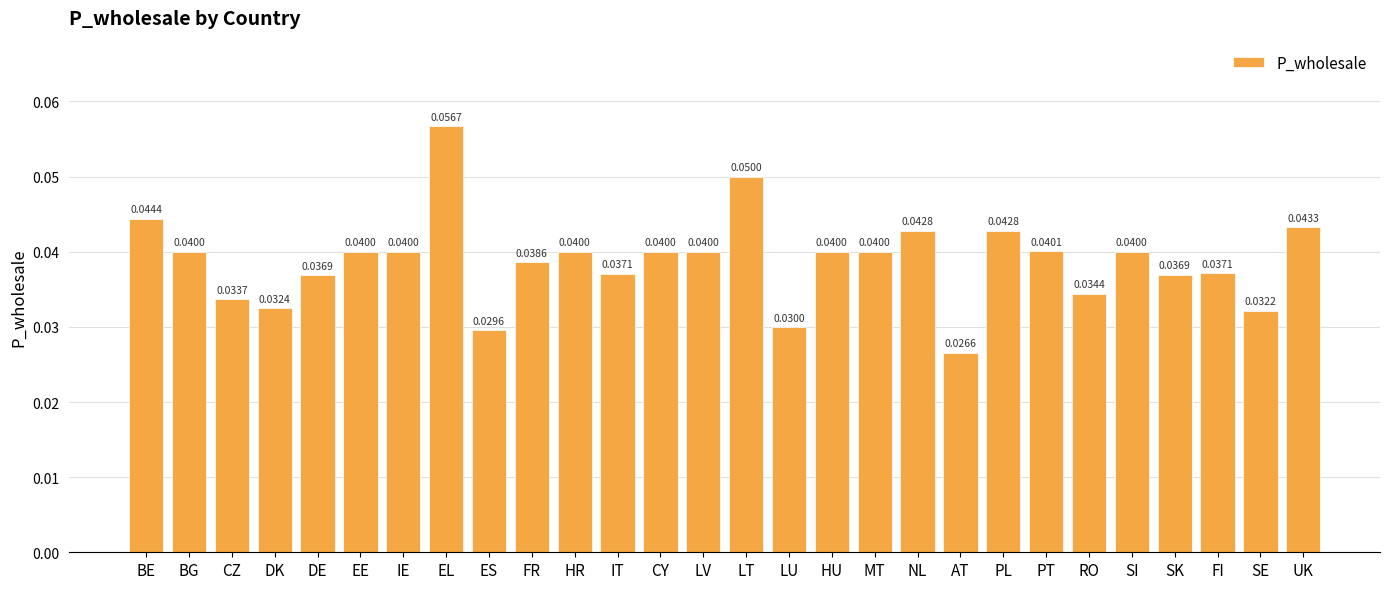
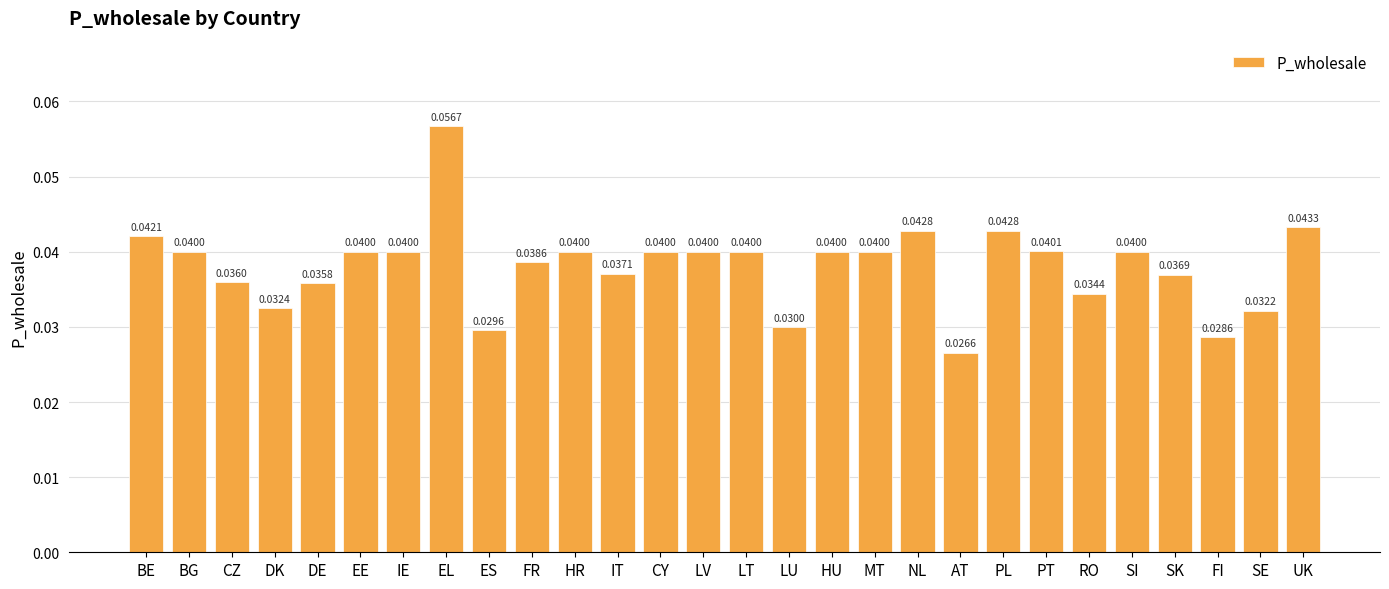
BE: 0.0444 -> 0.0421
CZ: 0.0337 -> 0.0360
DE: 0.0369 -> 0.0358
LT: 0.0500 -> 0.0400
FI: 0.0371 -> 0.0286
